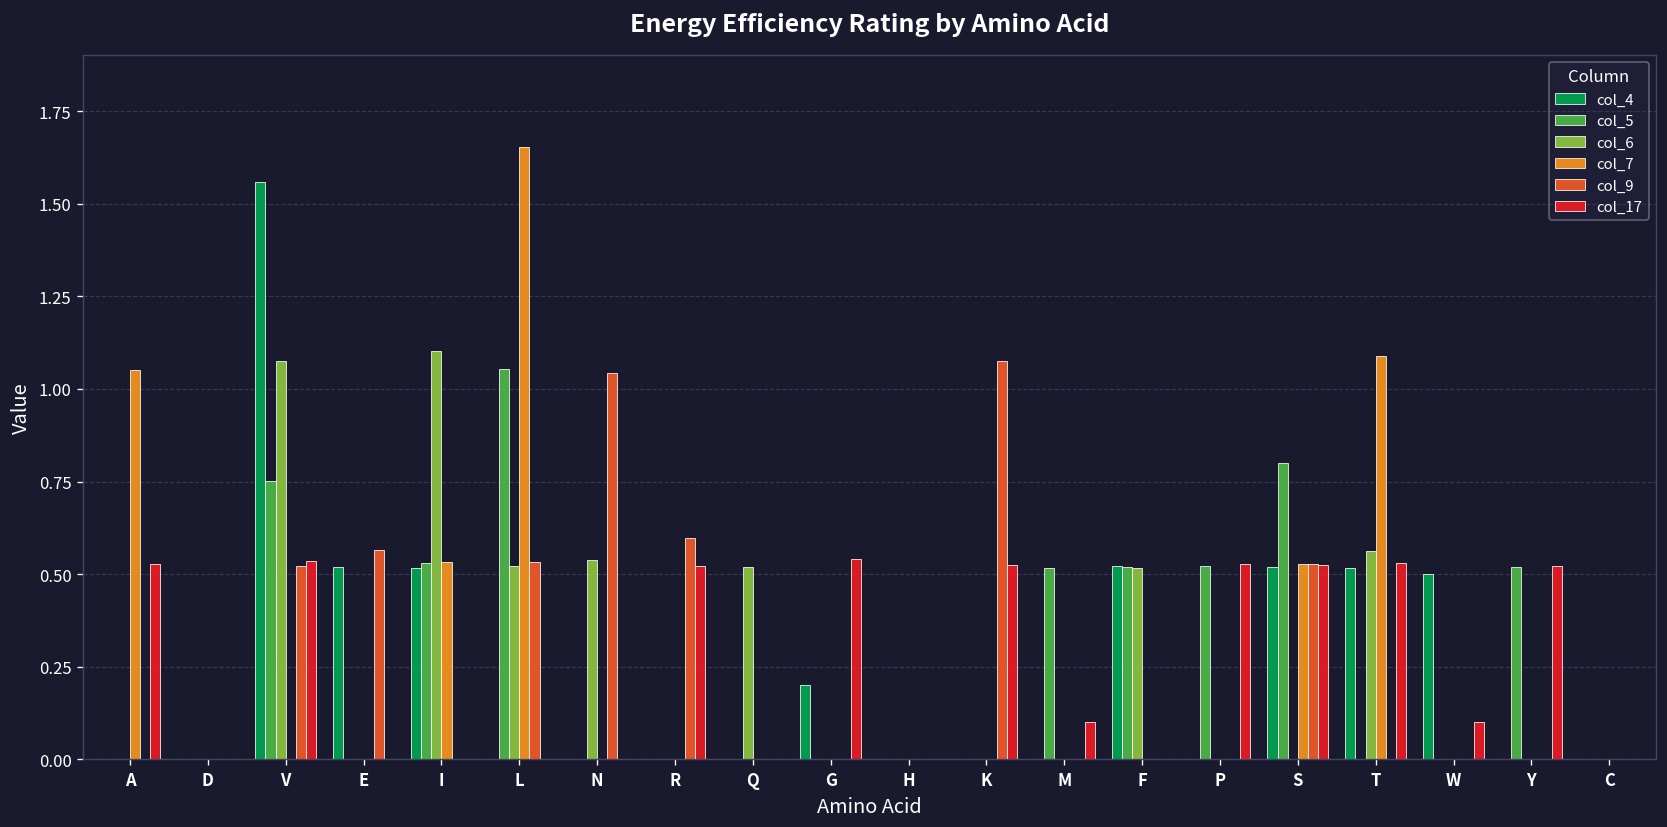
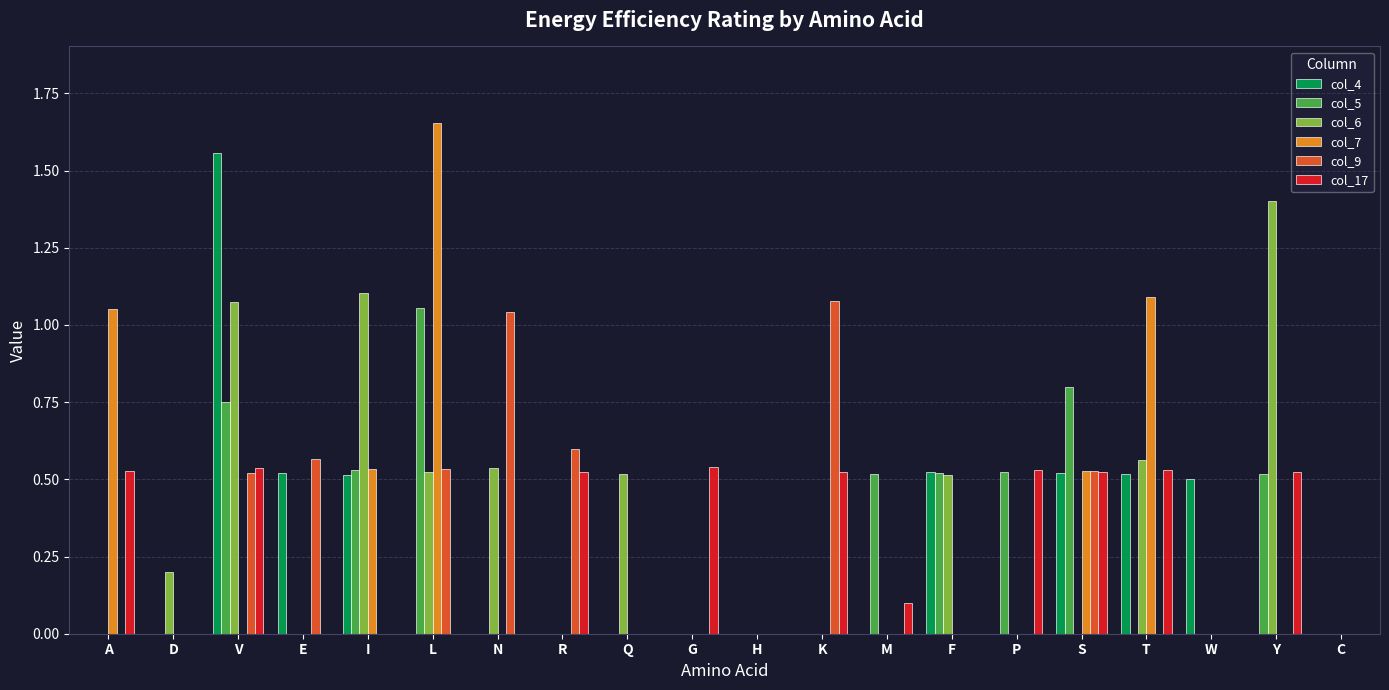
col_6, D: 0.0 -> 0.2
col_4, G: 0.2 -> 0.0
col_17, W: 0.1 -> 0.0
col_6, Y: 0.0 -> 1.4
